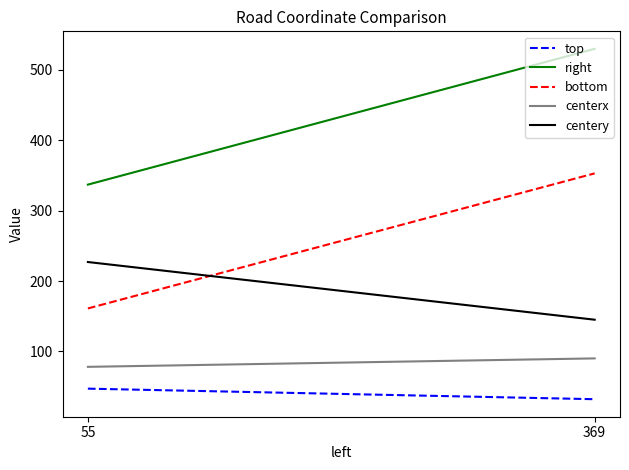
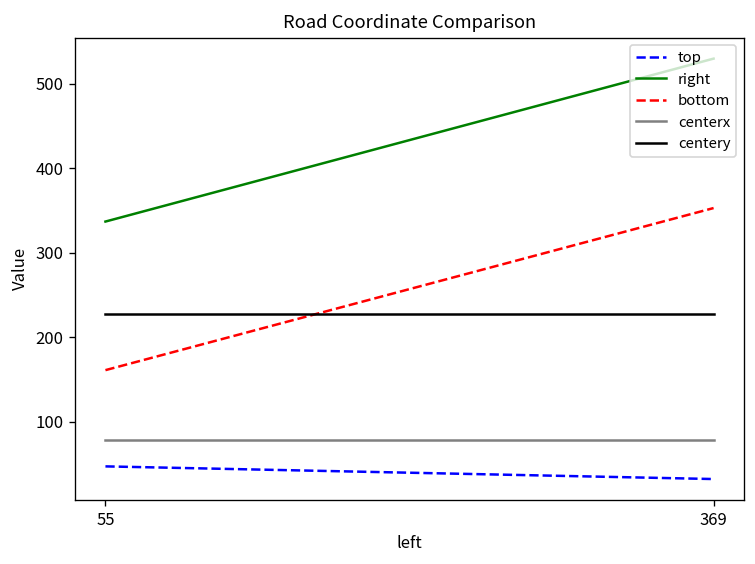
centerx, 369: 90 -> 80
centery, 369: 150 -> 230
